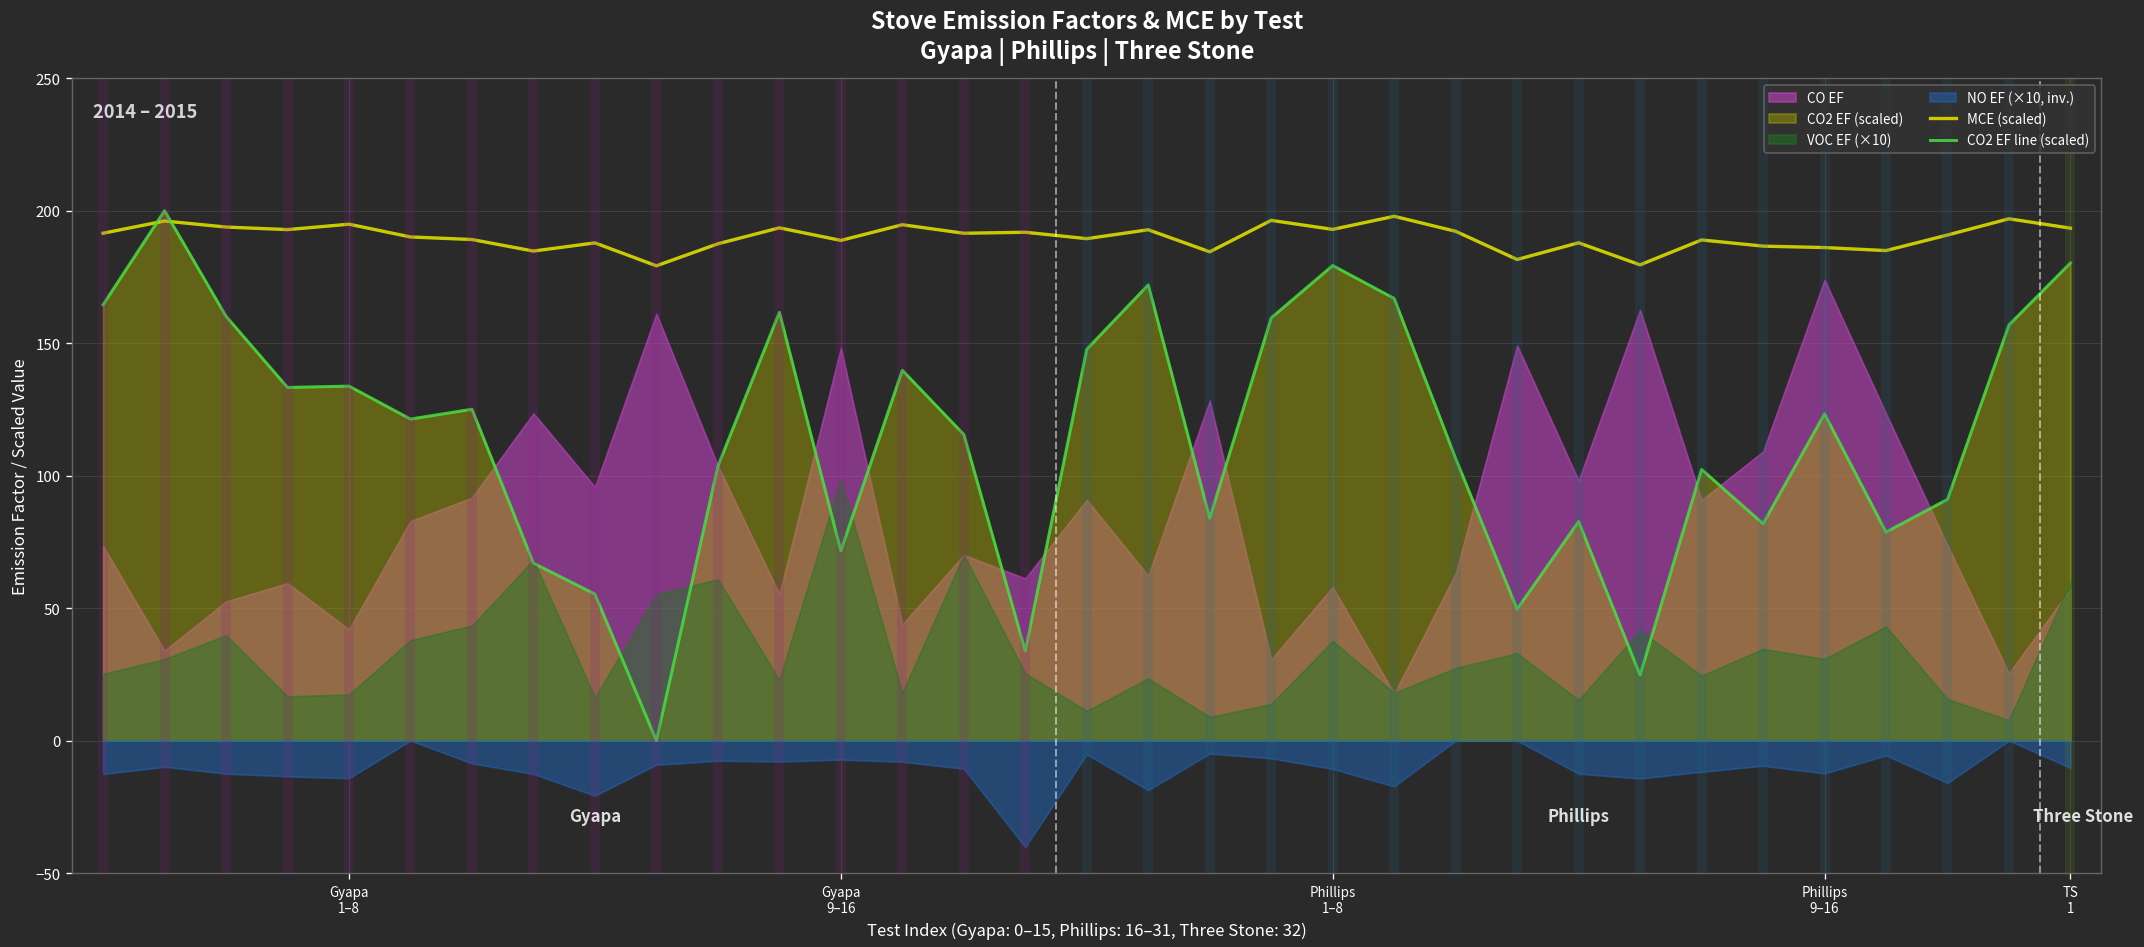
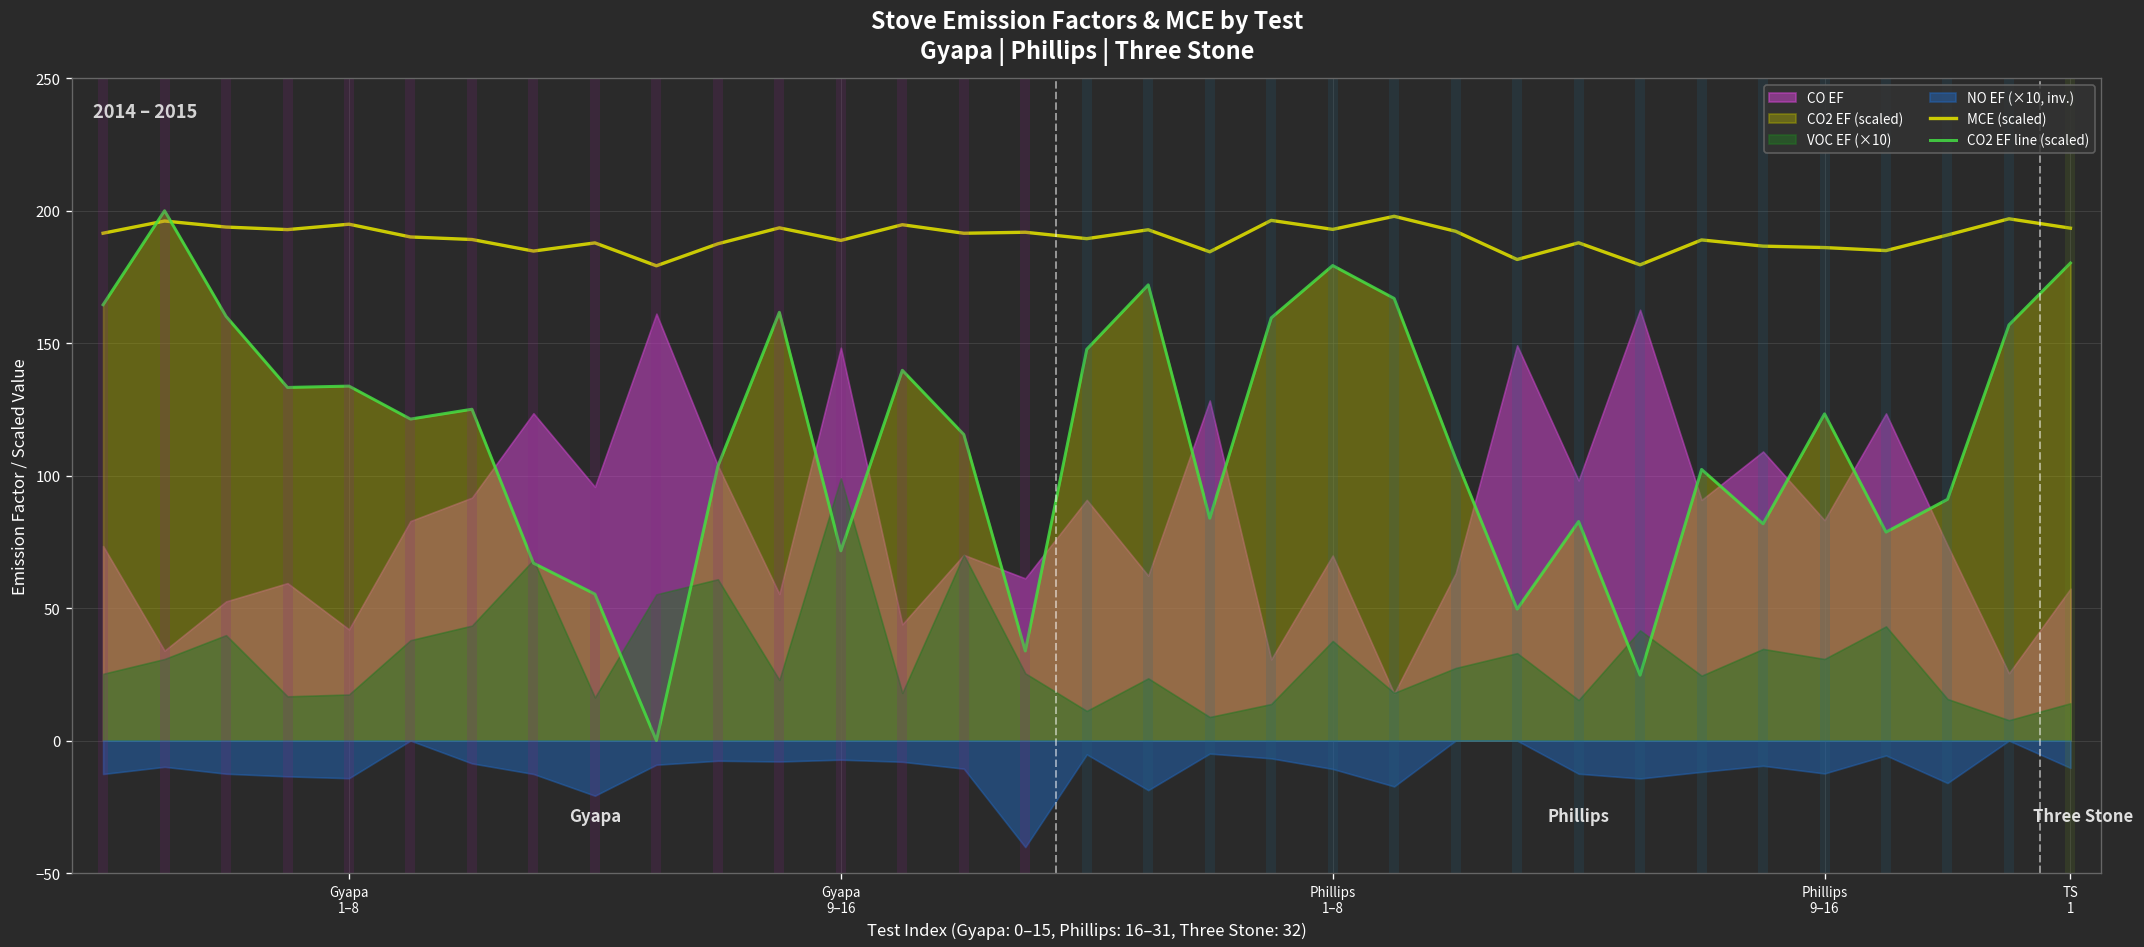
CO EF, Phillips 1–8: 58 -> 70
CO EF, Phillips 9–16: 174 -> 83
VOC EF (×10), TS 1: 60 -> 14
